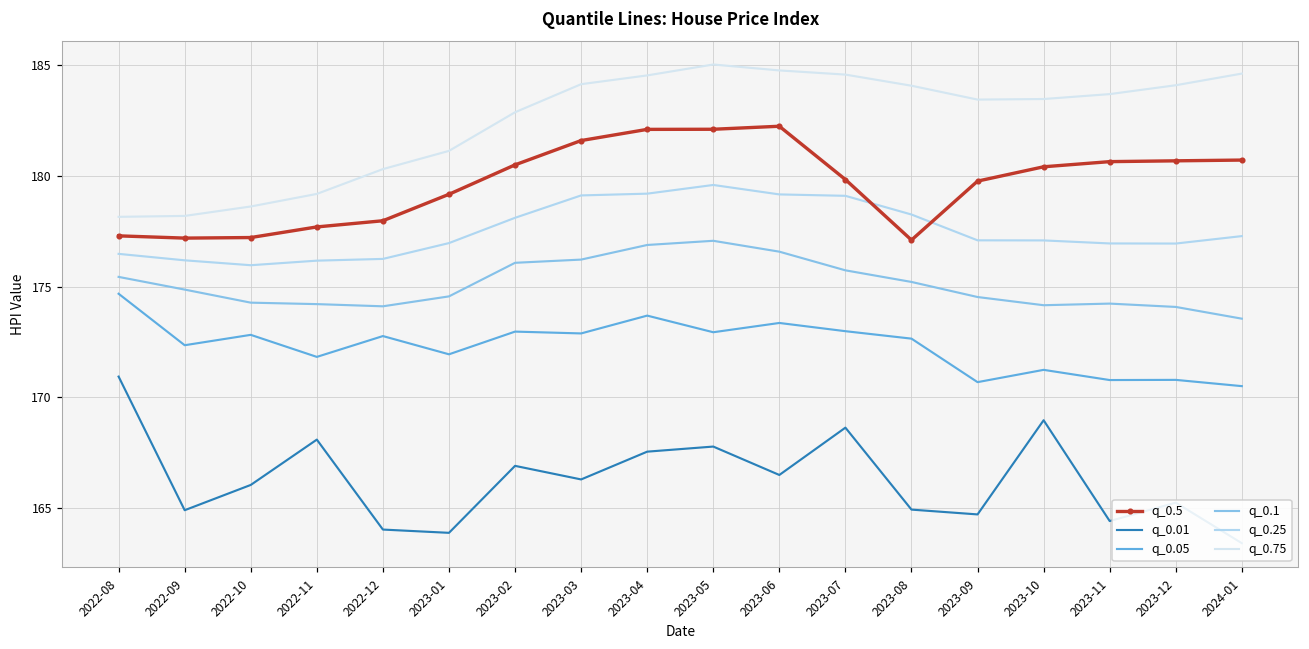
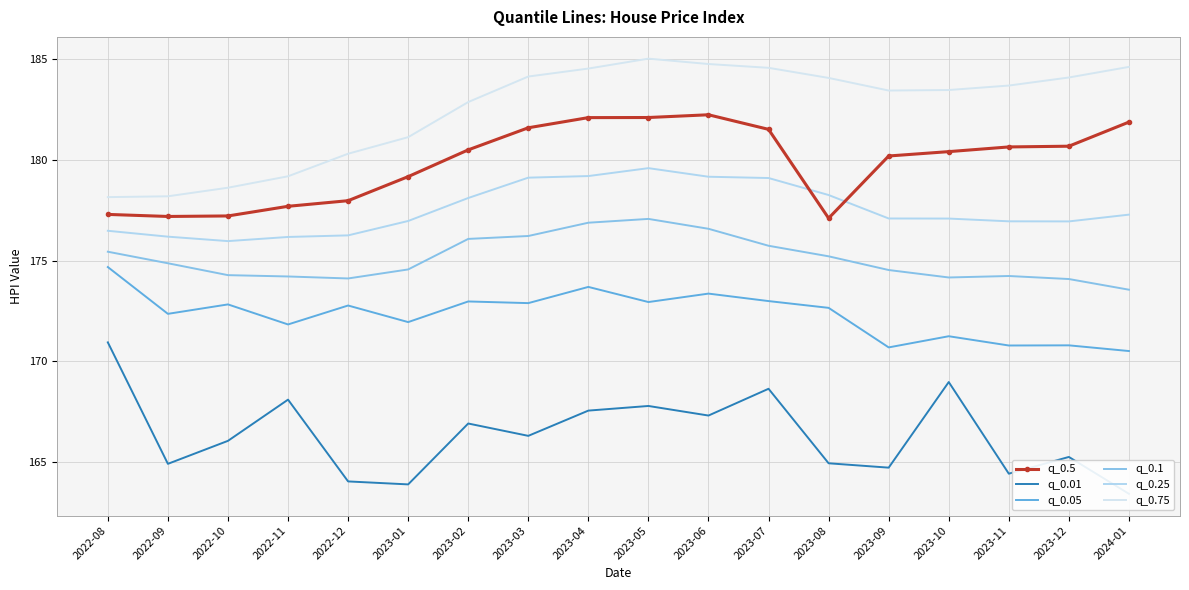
q_0.01, 2023-06: 166.5 -> 167.3
q_0.5, 2023-07: 179.8 -> 181.5
q_0.5, 2023-09: 179.8 -> 180.2
q_0.5, 2024-01: 180.7 -> 181.9
